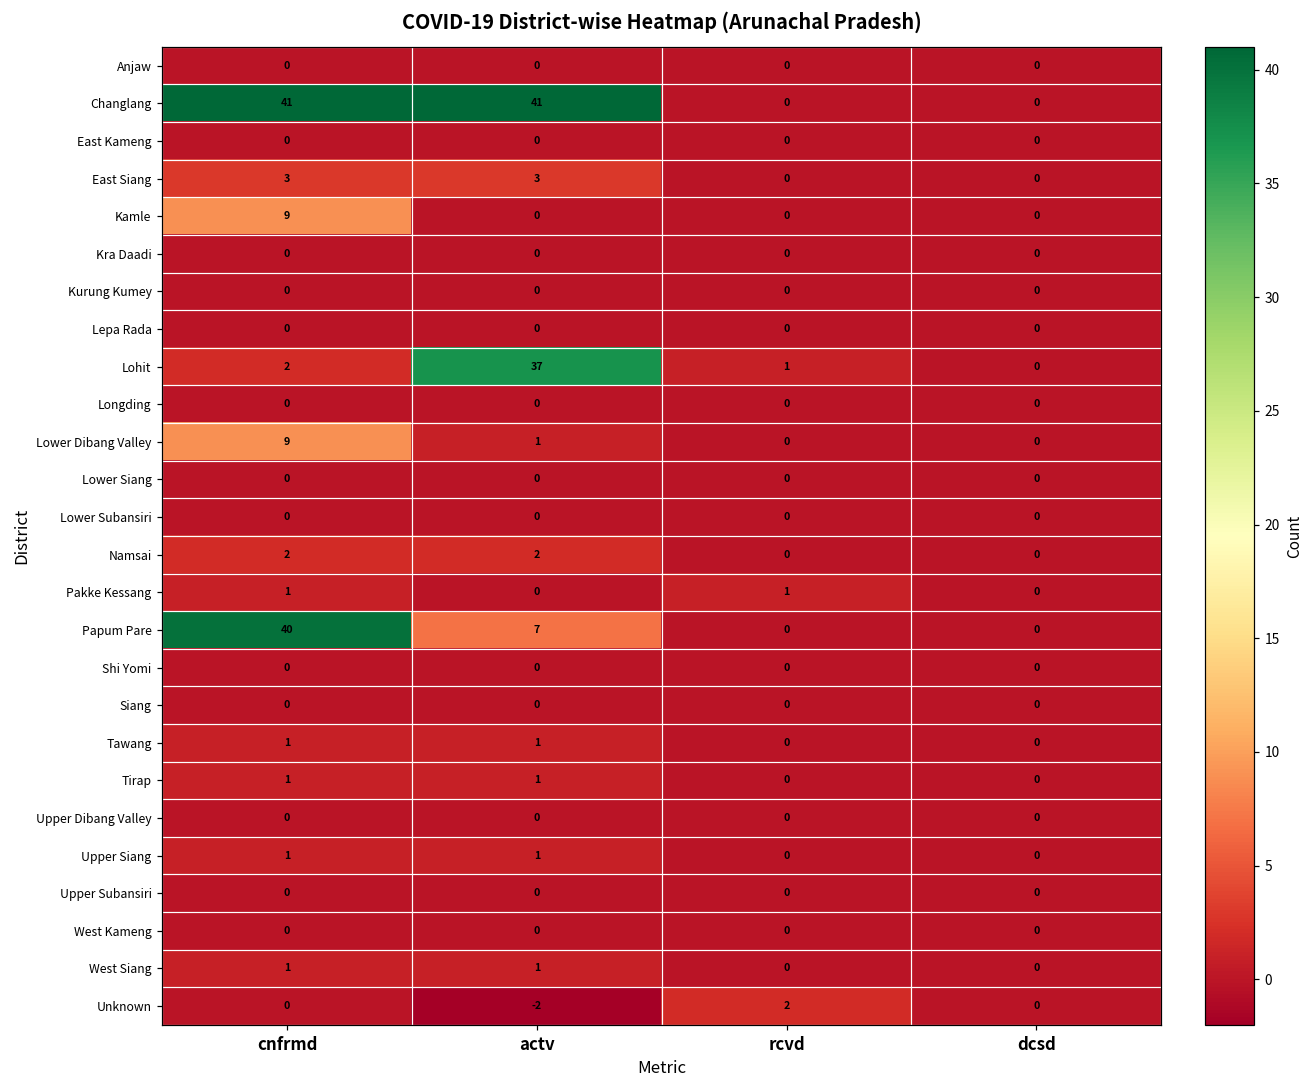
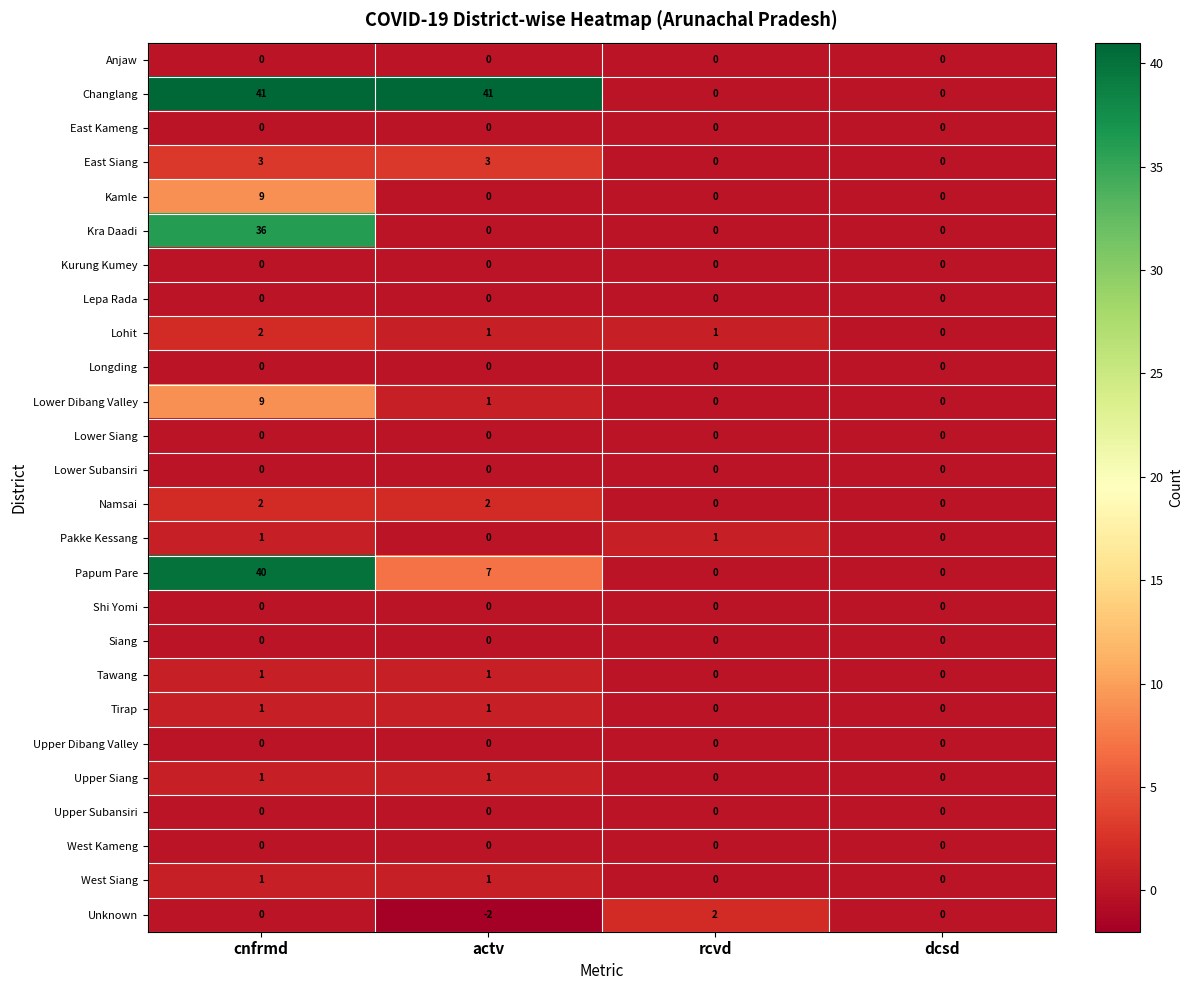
Kra Daadi, cnfrmd: 0 -> 36
Lohit, actv: 37 -> 1
